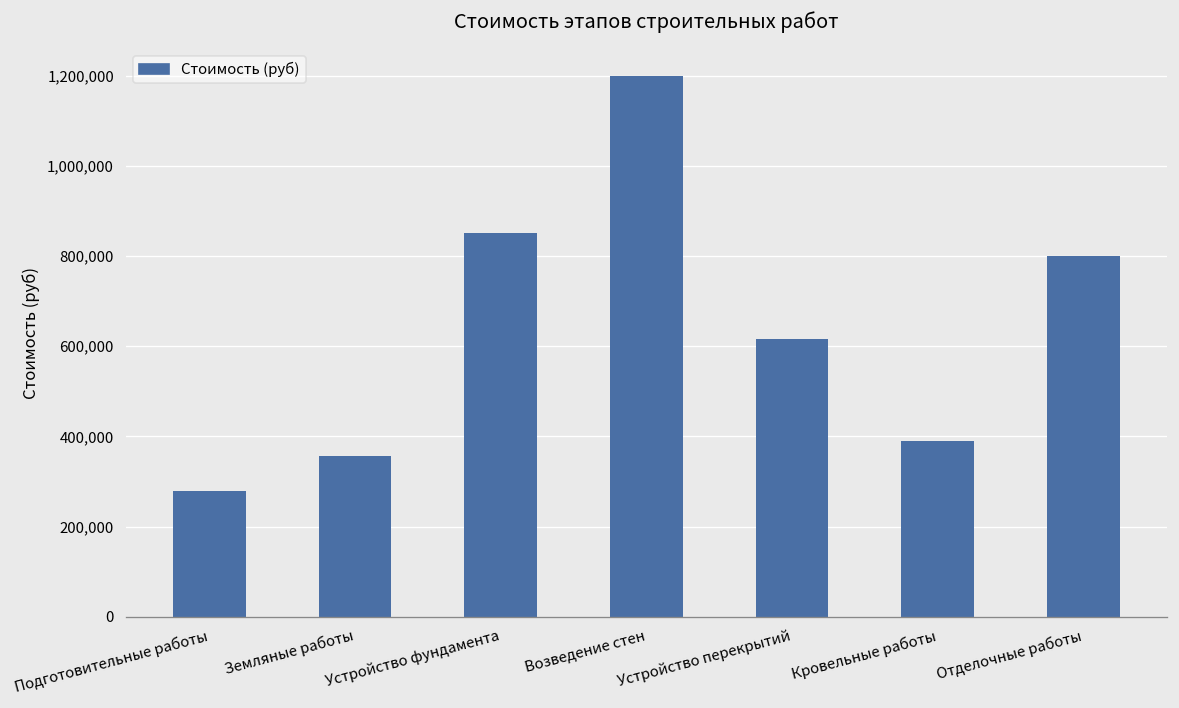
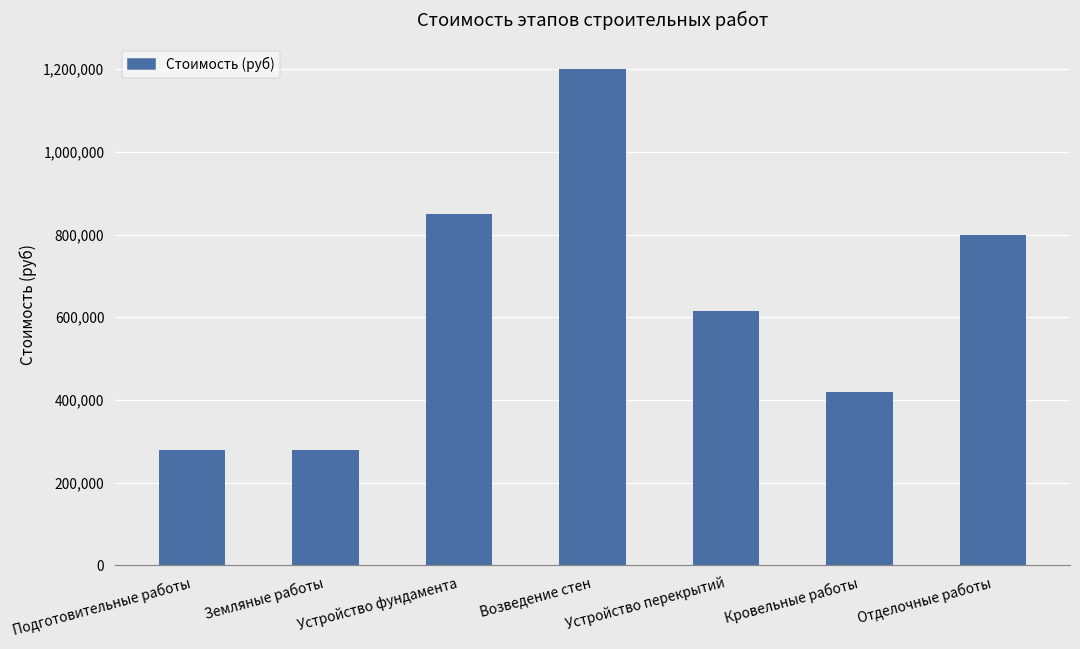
Земляные работы: 360,000 -> 280,000
Кровельные работы: 390,000 -> 420,000
